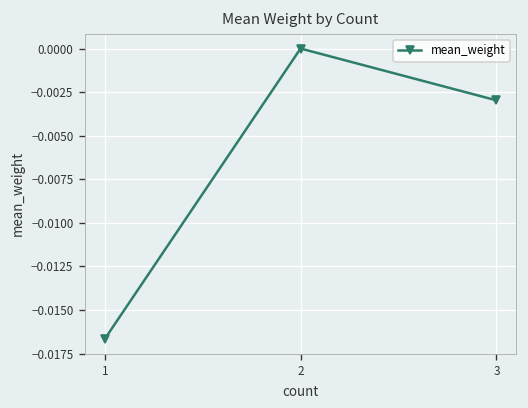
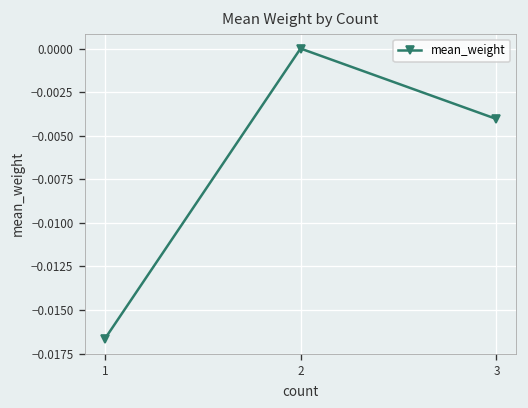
3: -0.0030 -> -0.0040
